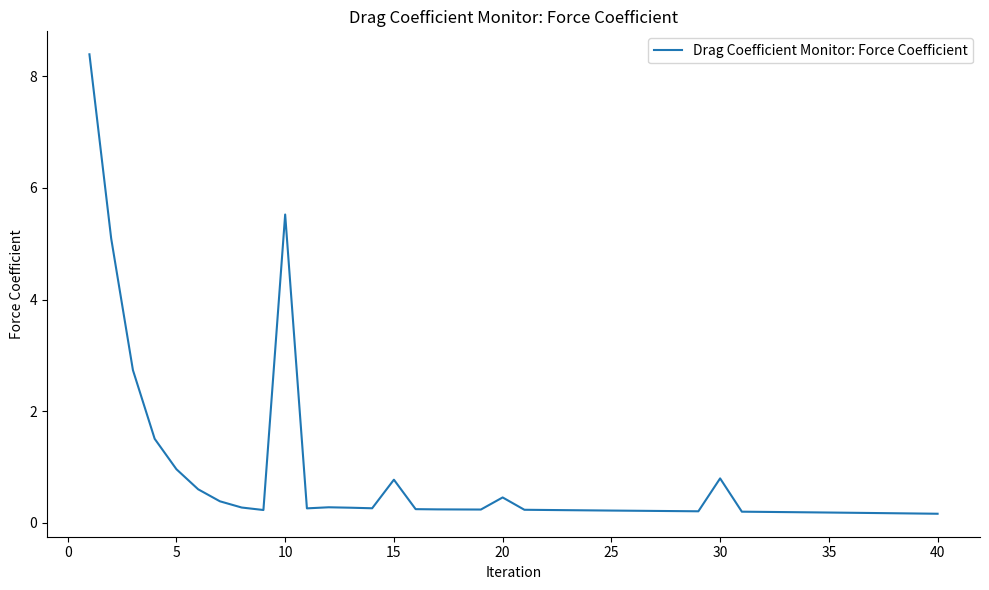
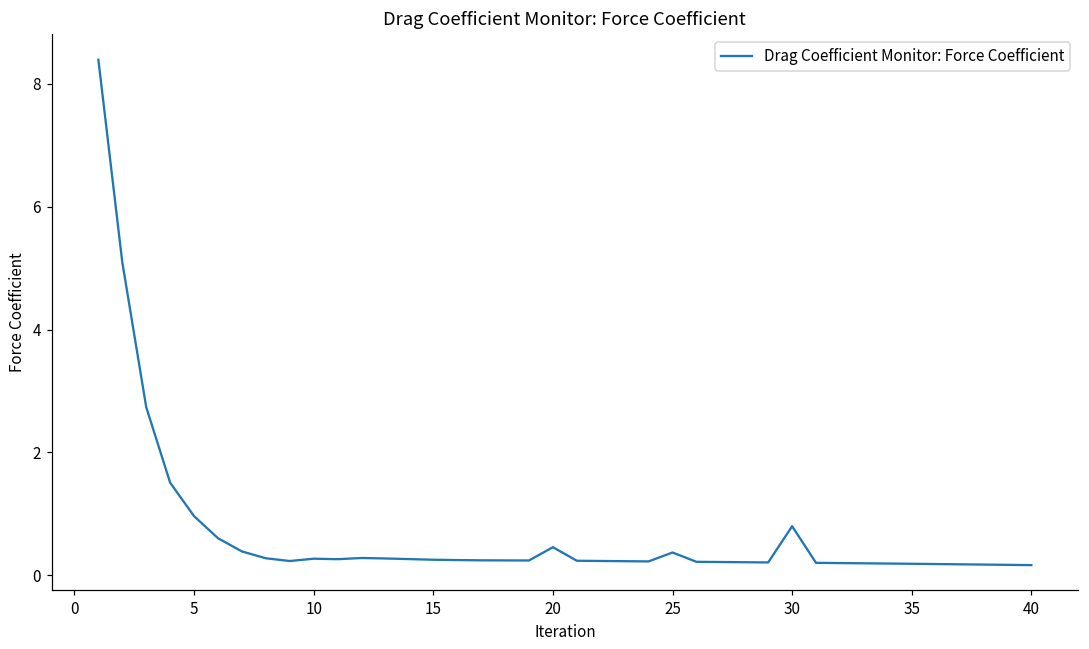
10: 5.5 -> 0.3
15: 0.8 -> 0.2
25: 0.2 -> 0.4
